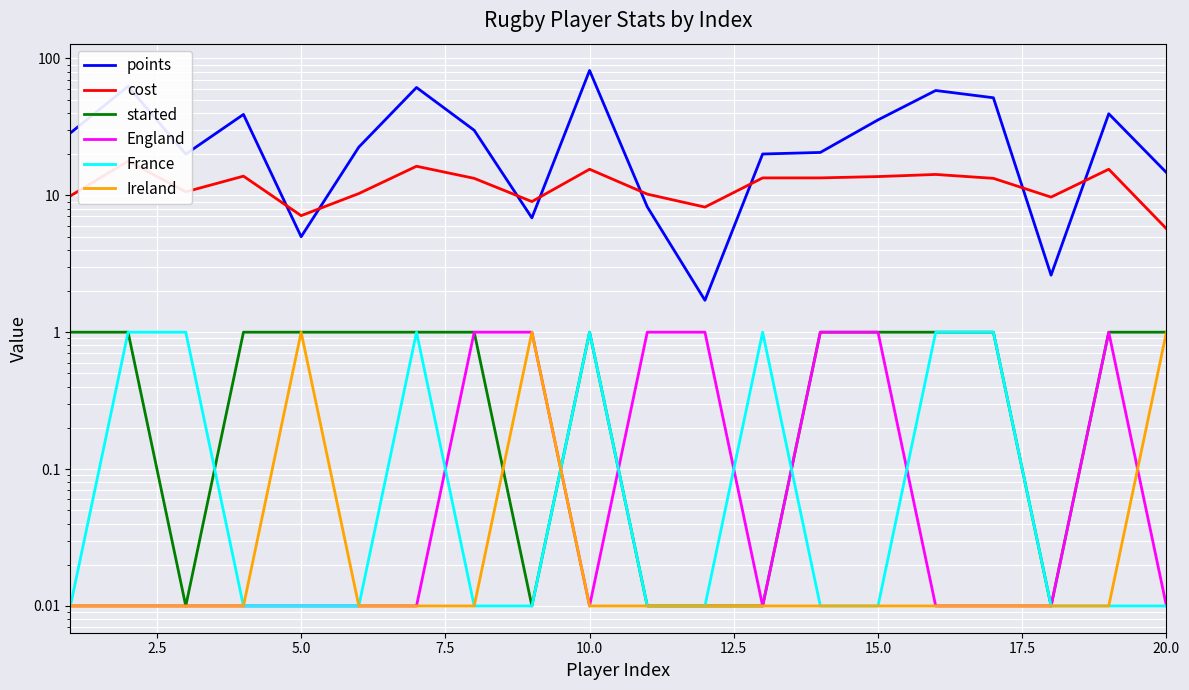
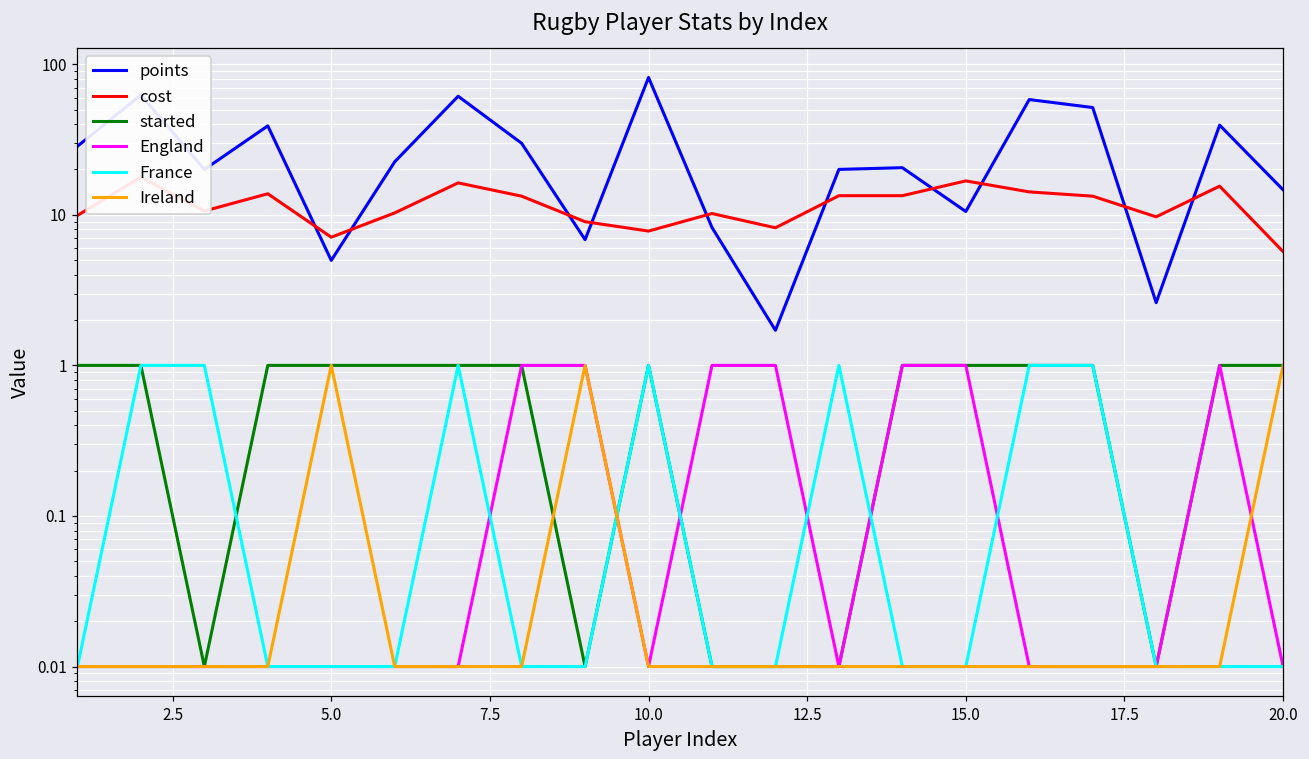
cost, 10.0: 16 -> 8
points, 15.0: 36 -> 11
cost, 15.0: 14 -> 17
